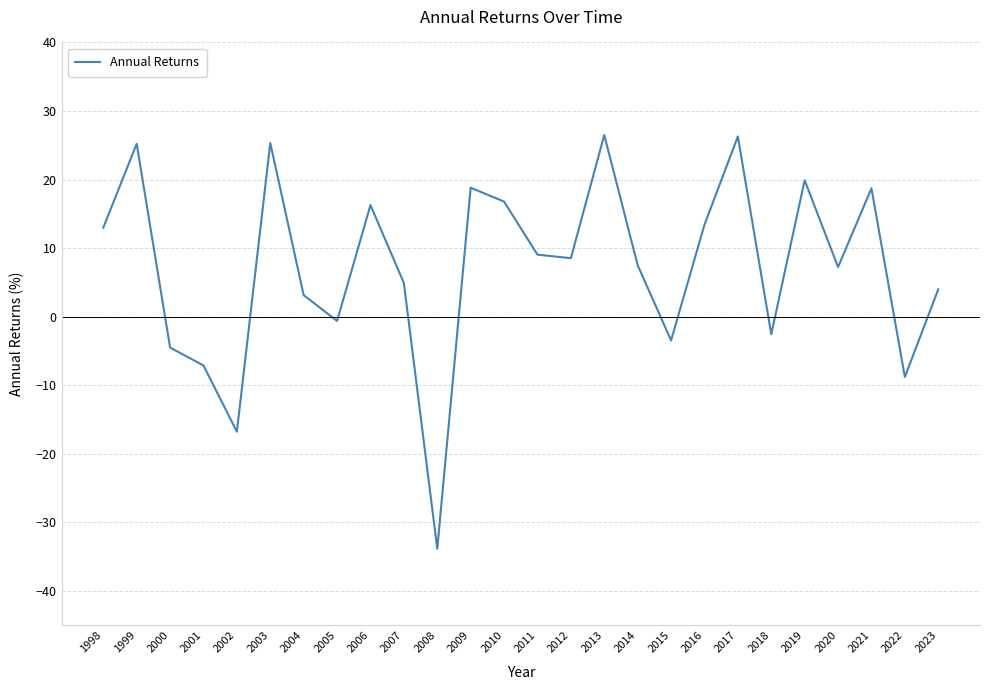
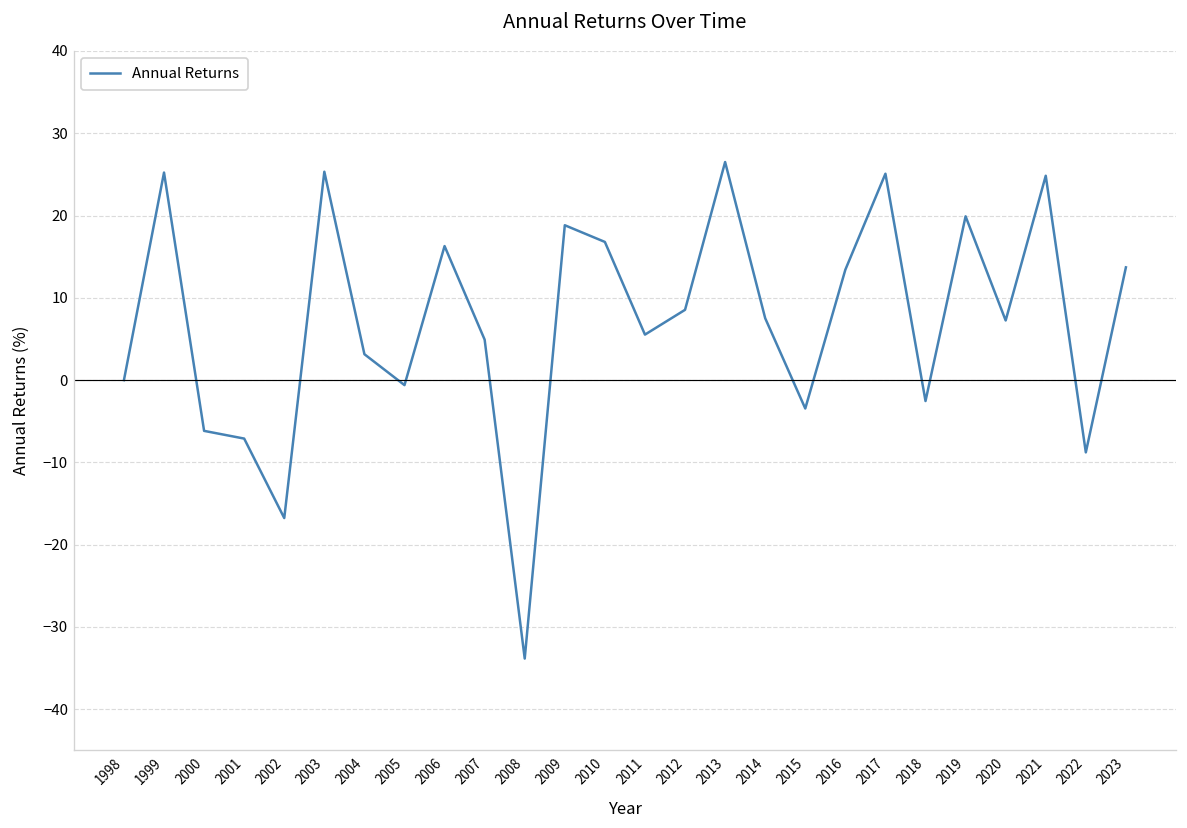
1998: 13 -> 0
2000: -4 -> -6
2011: 9 -> 6
2017: 26 -> 25
2021: 19 -> 25
2023: 4 -> 14
